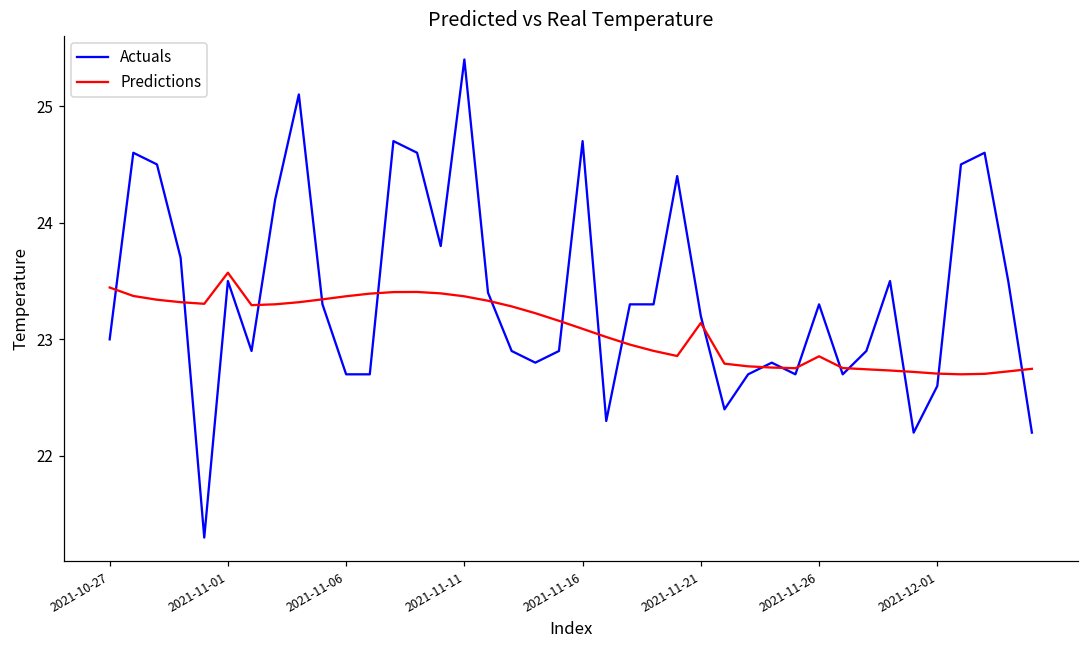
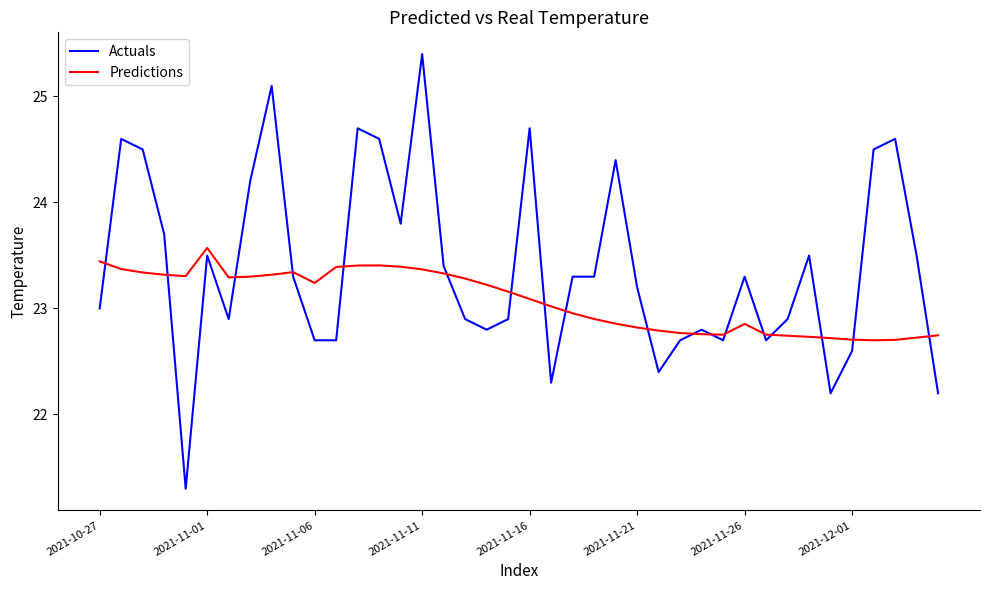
Predictions, 2021-11-06: 23.37 -> 23.24
Predictions, 2021-11-21: 23.14 -> 22.82
